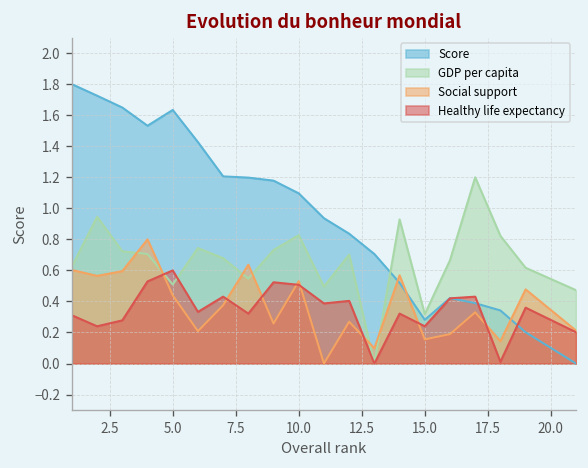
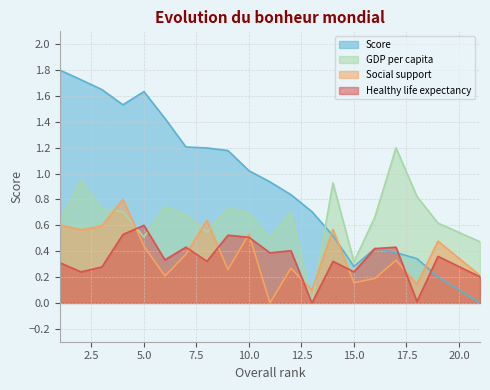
Score, 10.0: 1.10 -> 1.02
GDP per capita, 10.0: 0.83 -> 0.70
